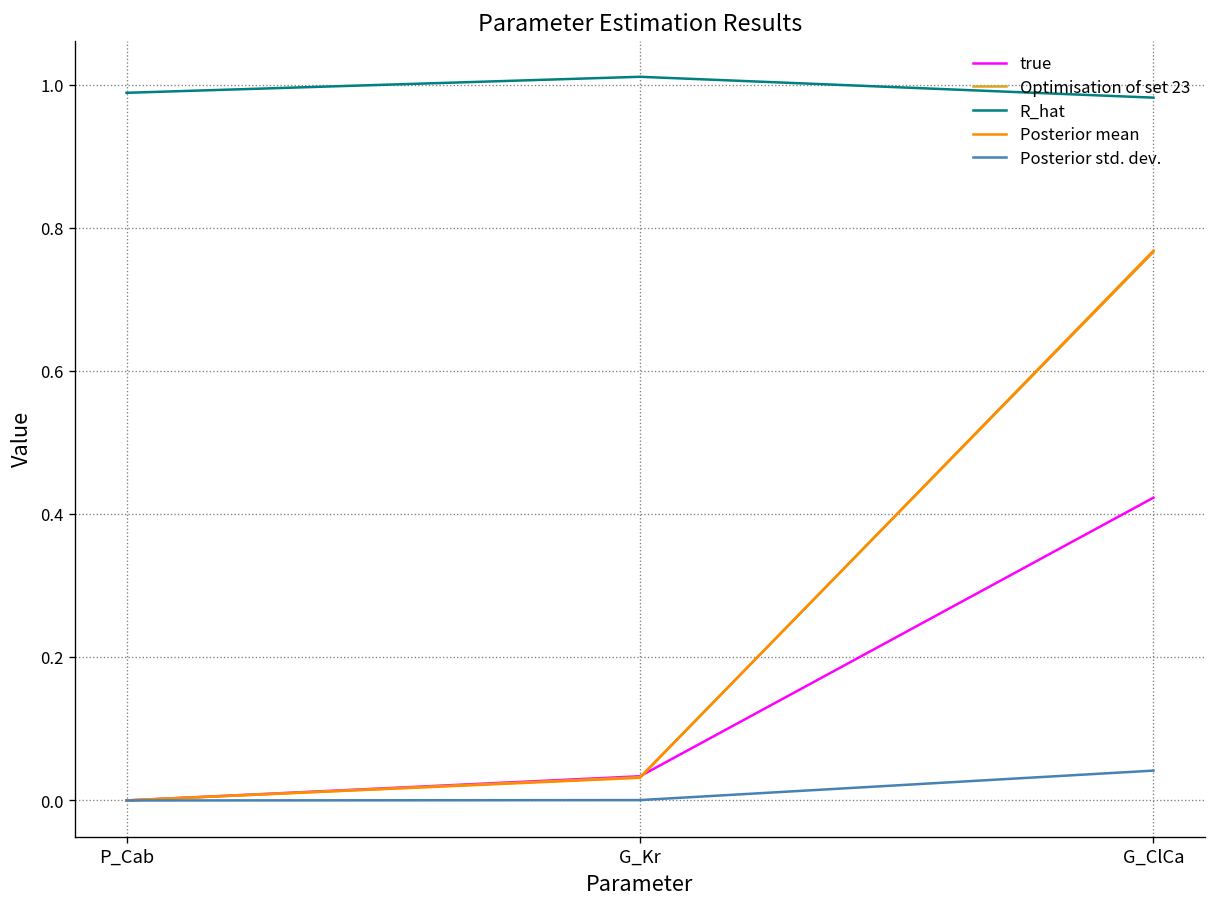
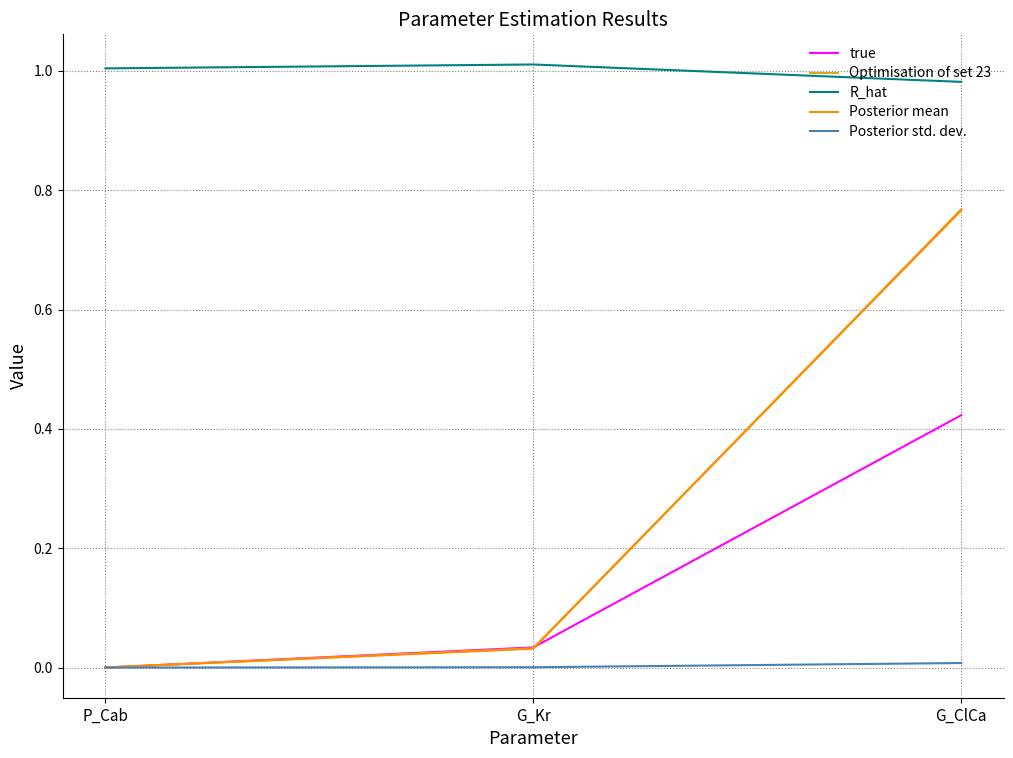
R_hat, P_Cab: 0.99 -> 1.00
Posterior std. dev., G_ClCa: 0.04 -> 0.01
